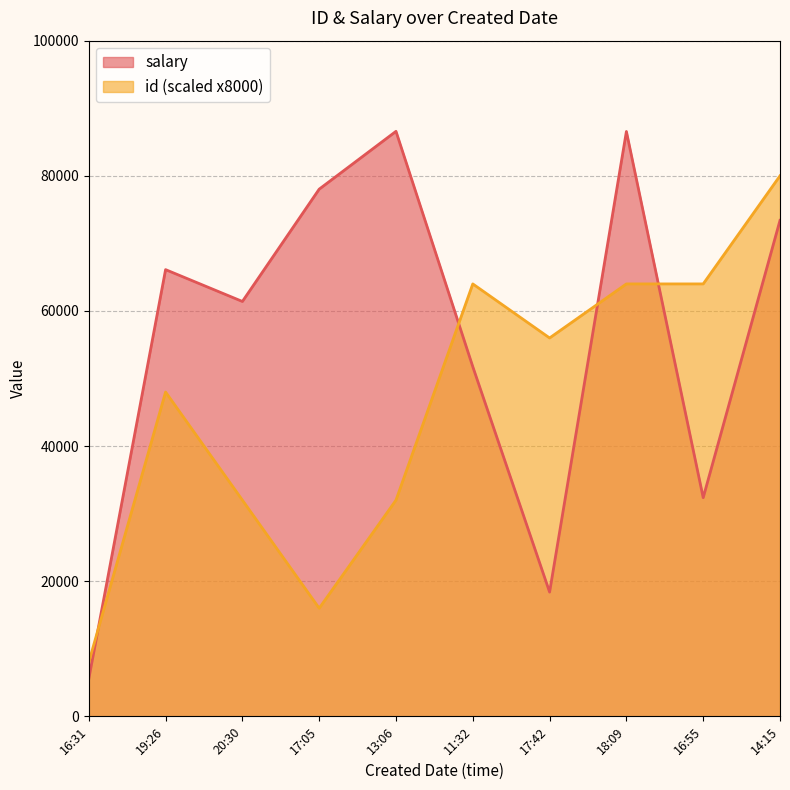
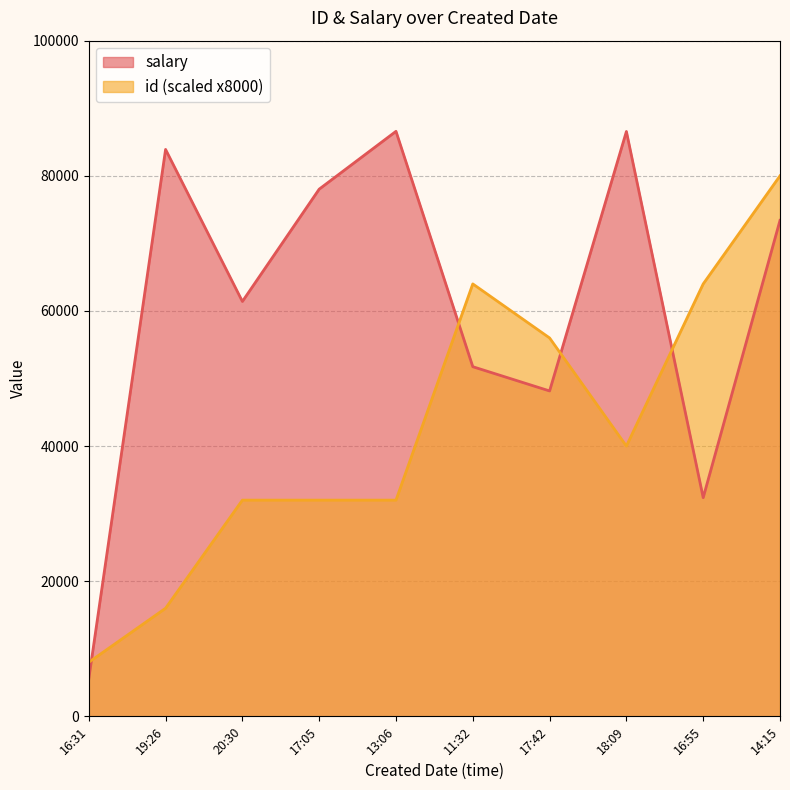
salary, 19:26: 66000 -> 84000
id (scaled x8000), 19:26: 48000 -> 16000
id (scaled x8000), 17:05: 16000 -> 32000
salary, 17:42: 18000 -> 48000
id (scaled x8000), 18:09: 64000 -> 40000
